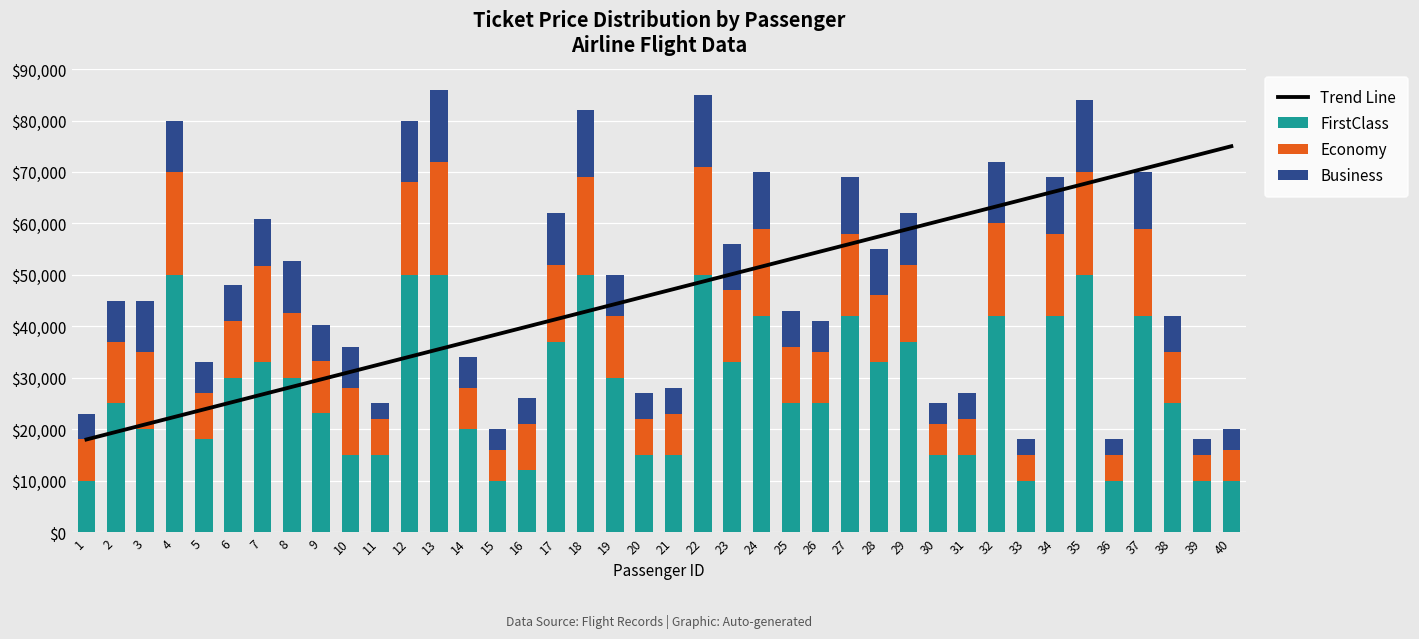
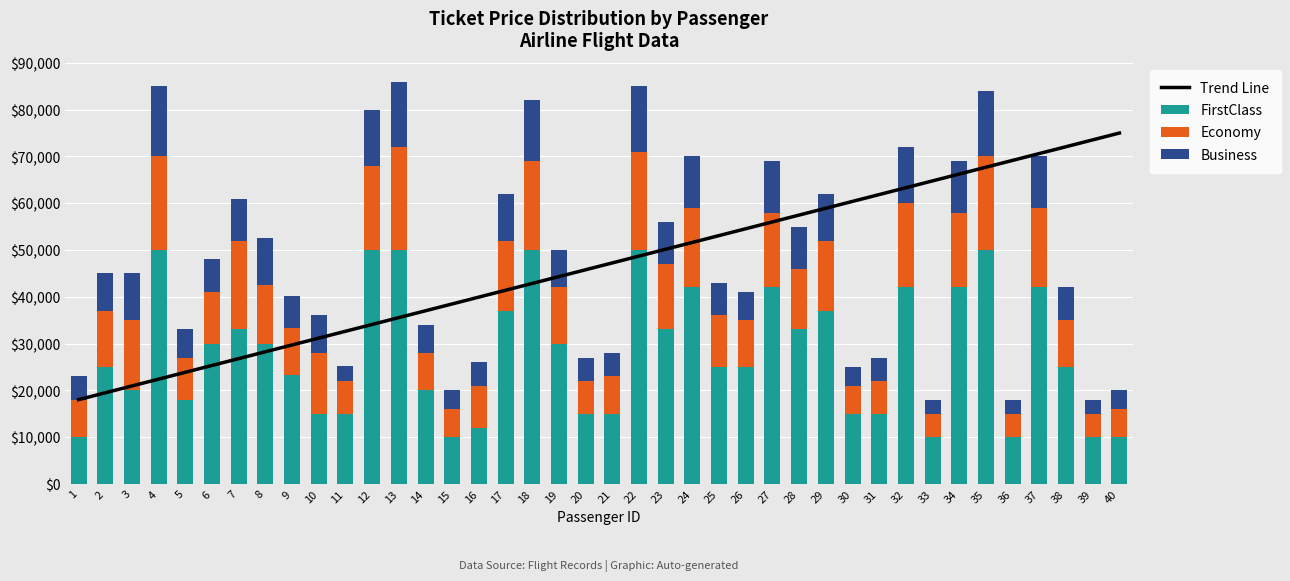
Business, 4: $10,000 -> $15,000
